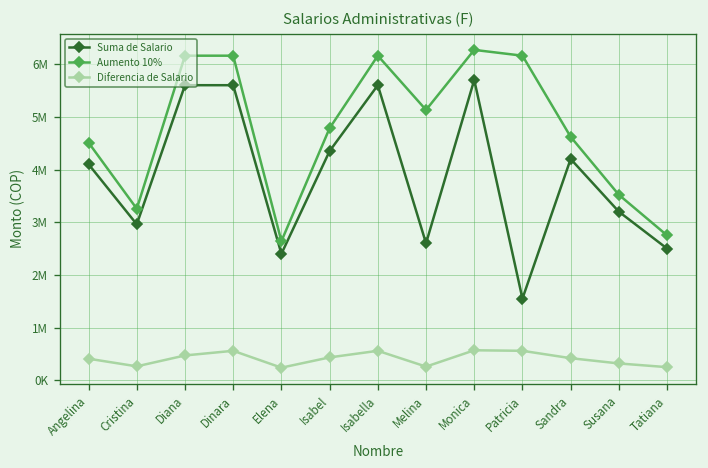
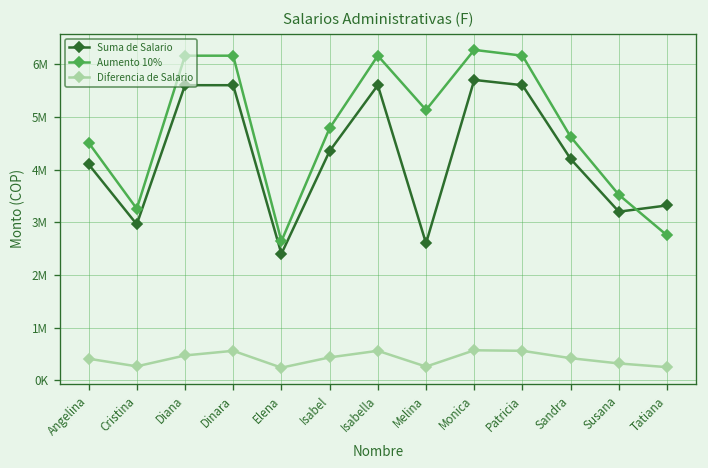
Suma de Salario, Patricia: 1600000 -> 5600000
Suma de Salario, Tatiana: 2500000 -> 3300000
